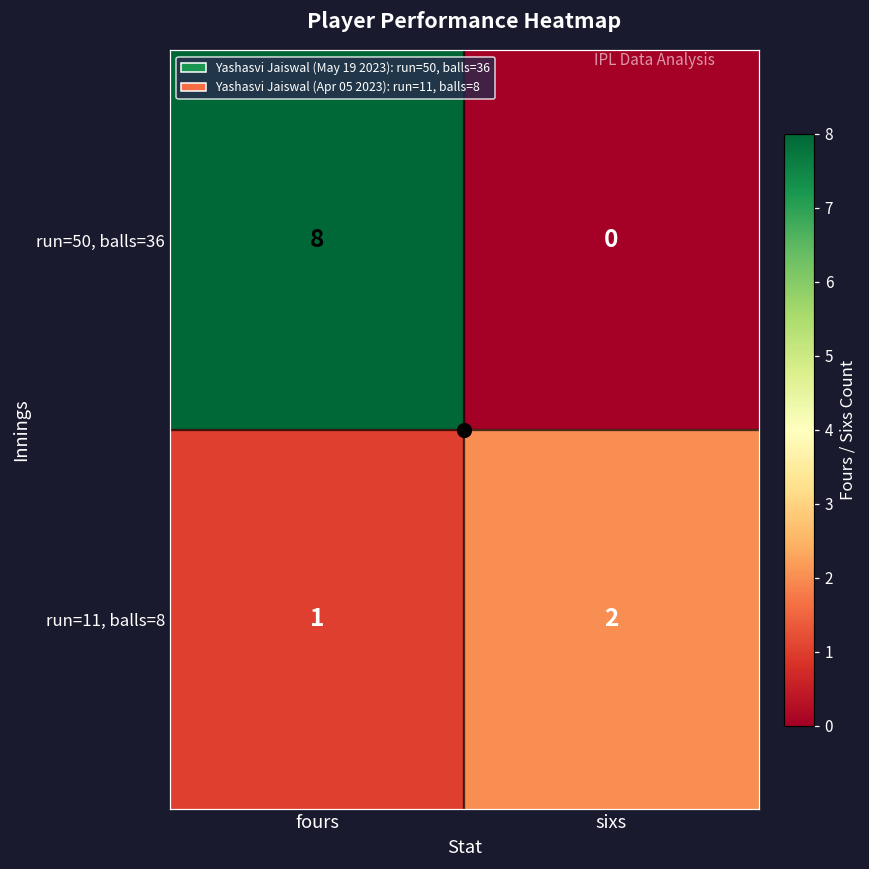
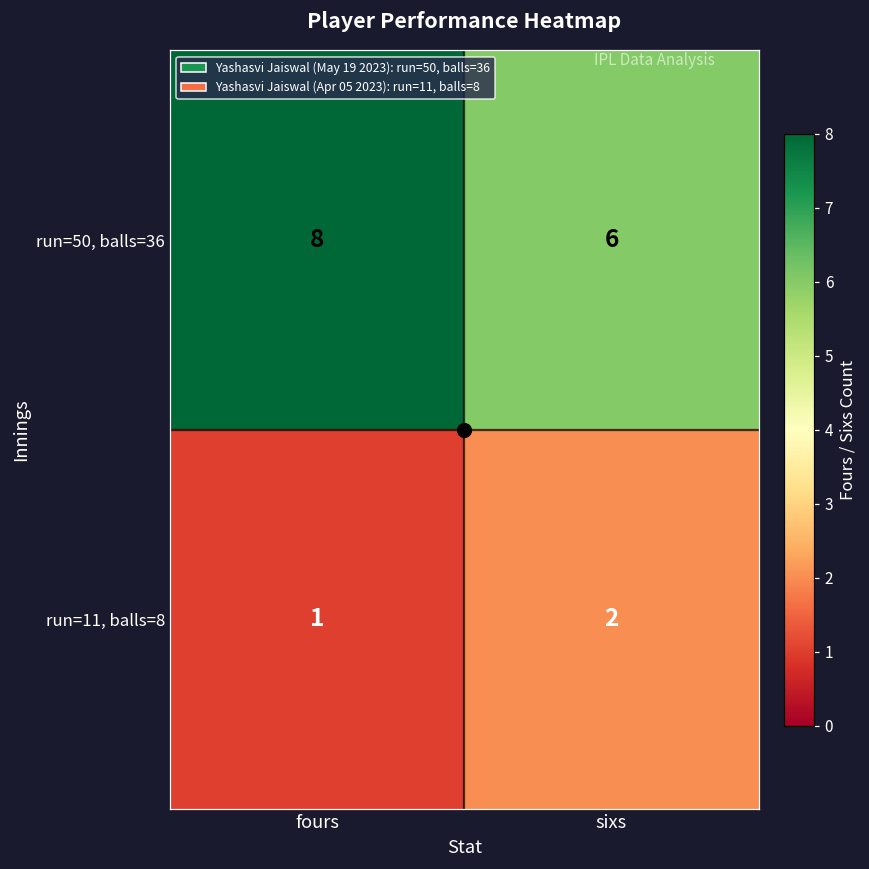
run=50, balls=36, sixs: 0 -> 6
